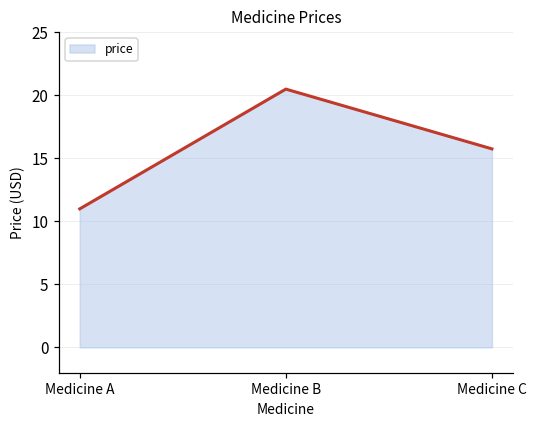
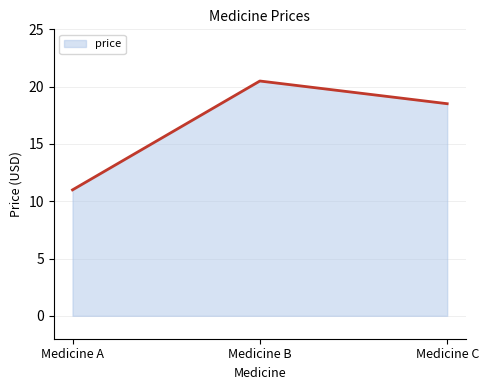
Medicine C: 15.8 -> 18.5
